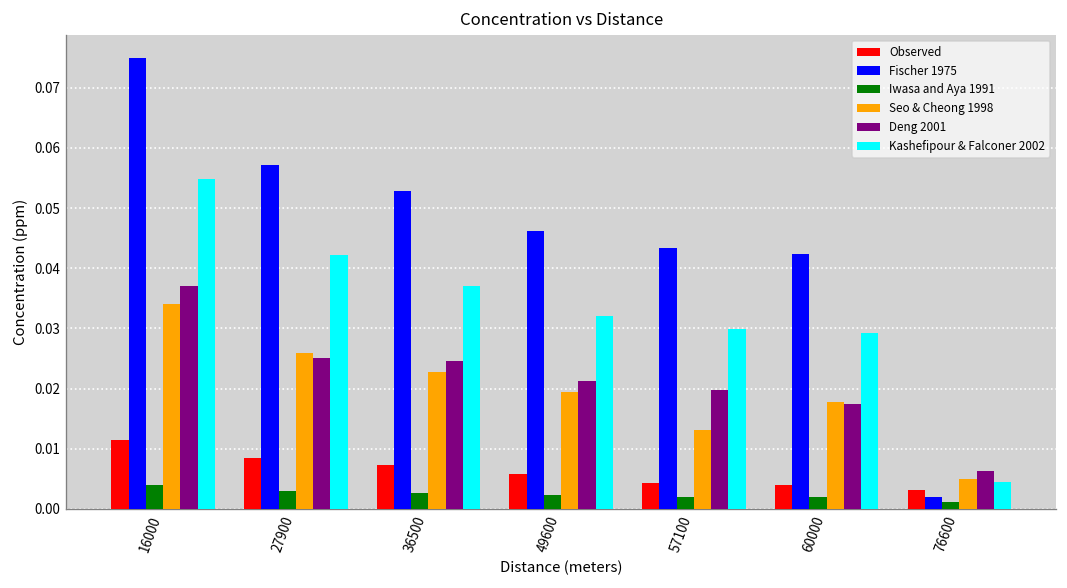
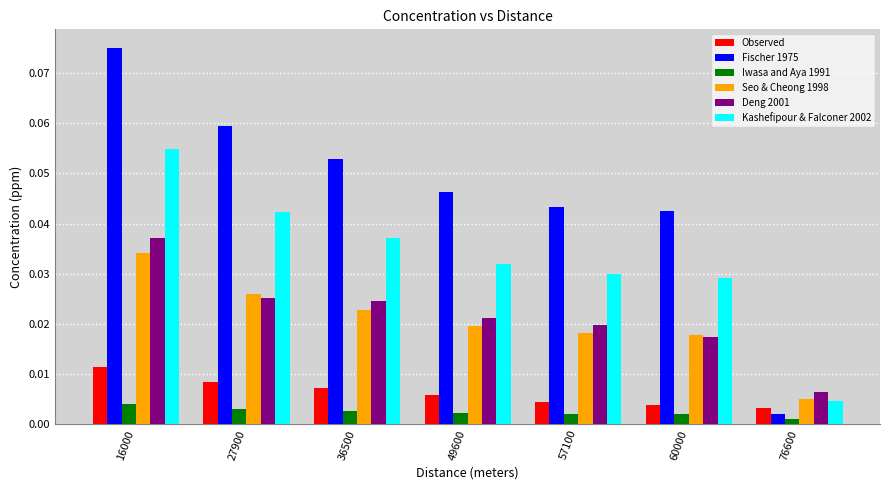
Fischer 1975, 27900: 0.057 -> 0.060
Seo & Cheong 1998, 57100: 0.013 -> 0.018
